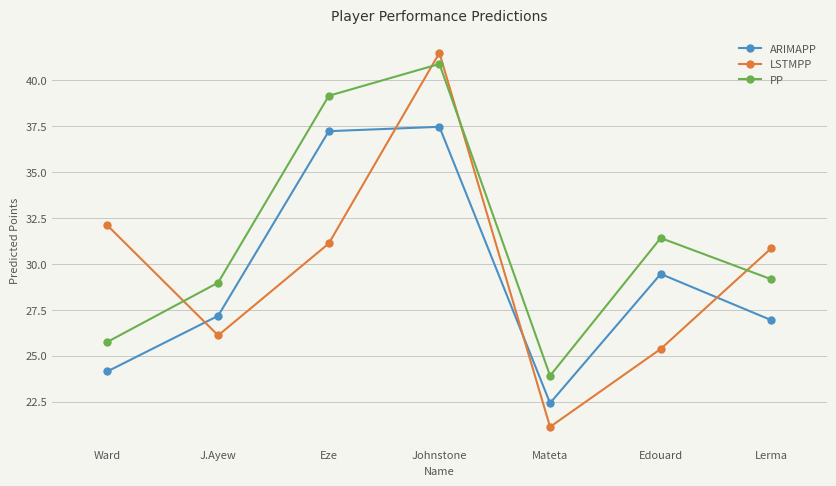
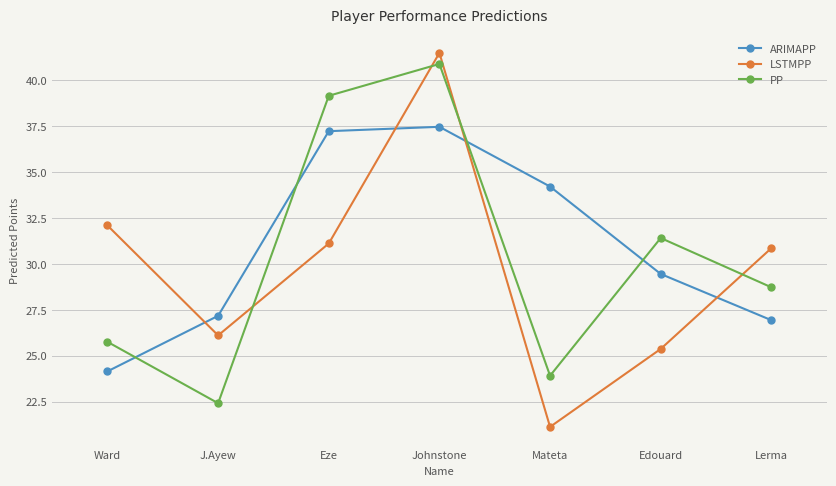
PP, J.Ayew: 29.0 -> 22.4
ARIMAPP, Mateta: 22.4 -> 34.2
PP, Lerma: 29.2 -> 28.7
